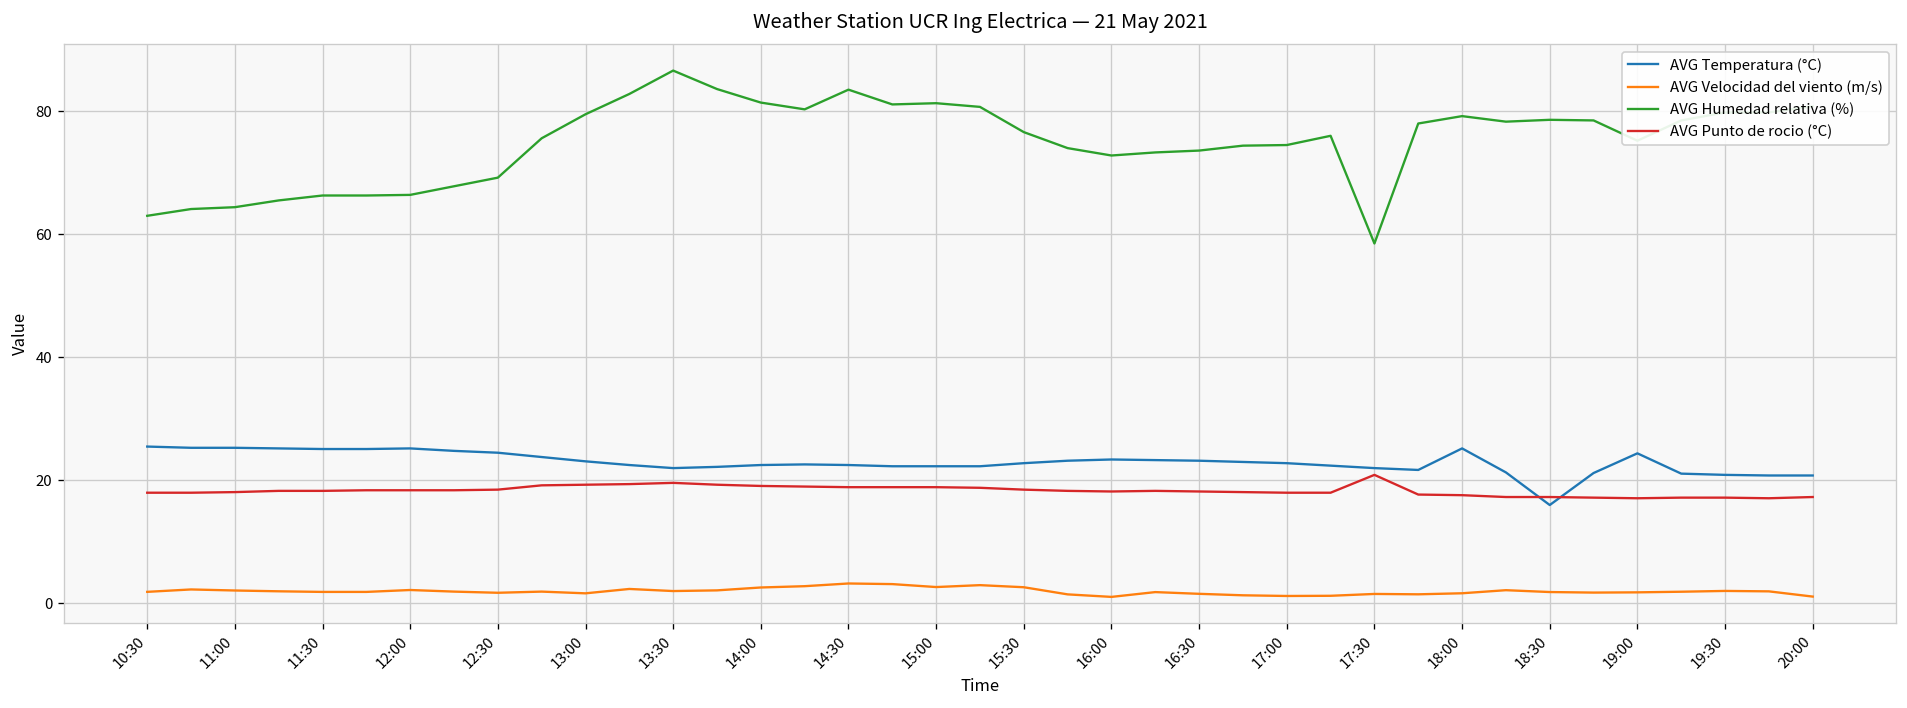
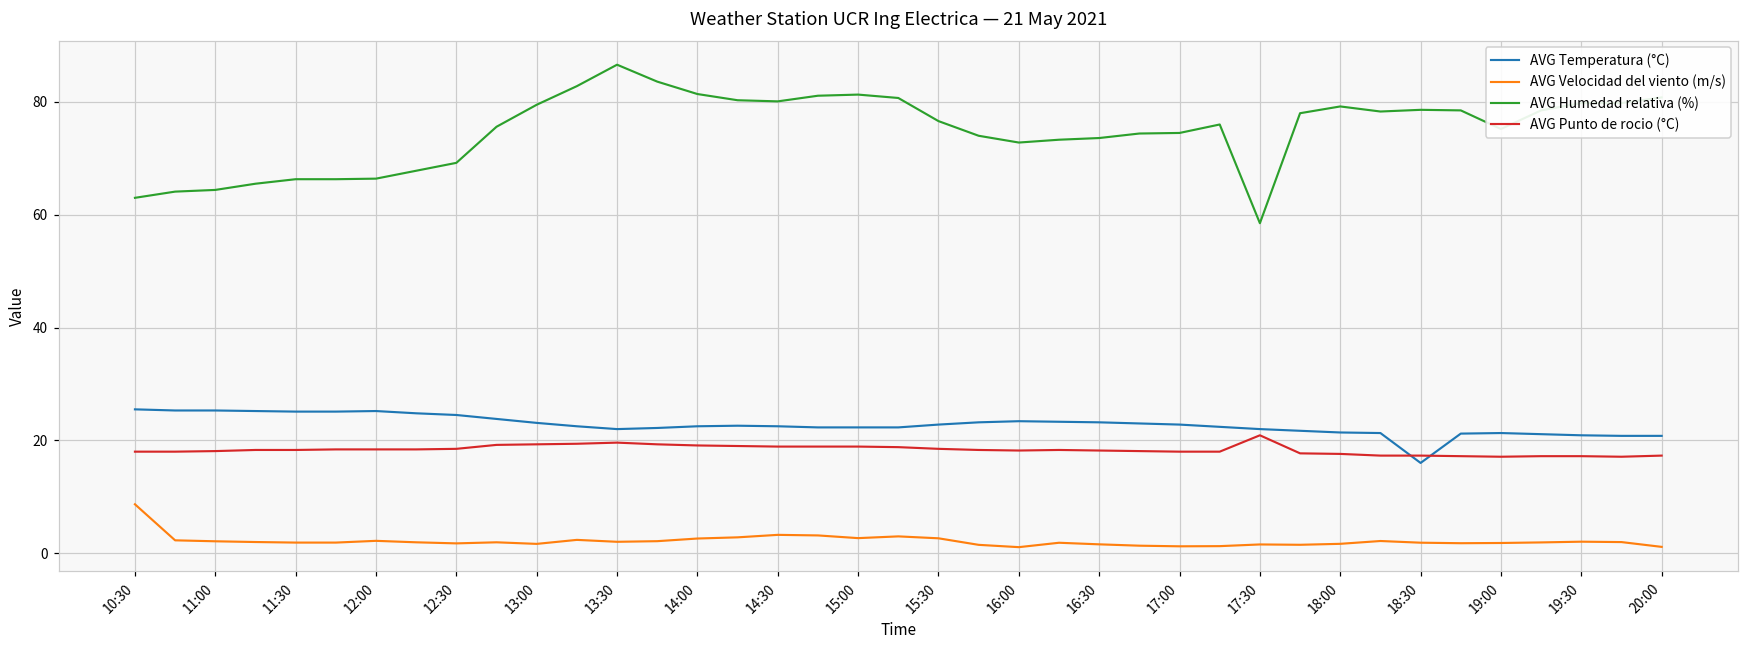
AVG Velocidad del viento (m/s), 10:30: 2 -> 9
AVG Humedad relativa (%), 14:30: 84 -> 80
AVG Temperatura (°C), 18:00: 25 -> 21
AVG Temperatura (°C), 19:00: 24 -> 21
